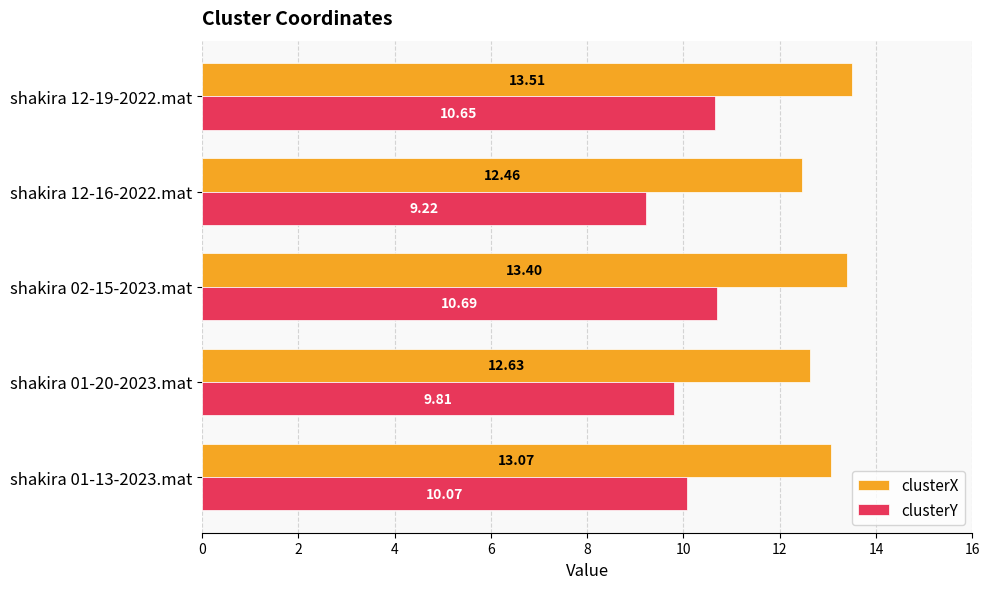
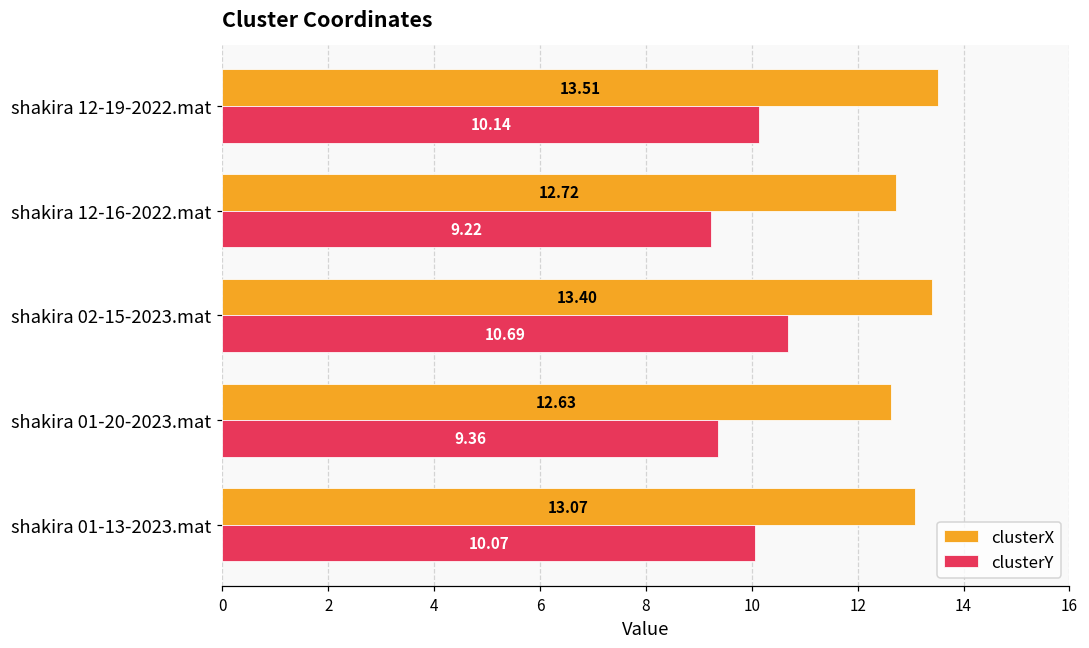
clusterY, shakira 12-19-2022.mat: 10.65 -> 10.14
clusterX, shakira 12-16-2022.mat: 12.46 -> 12.72
clusterY, shakira 01-20-2023.mat: 9.81 -> 9.36
